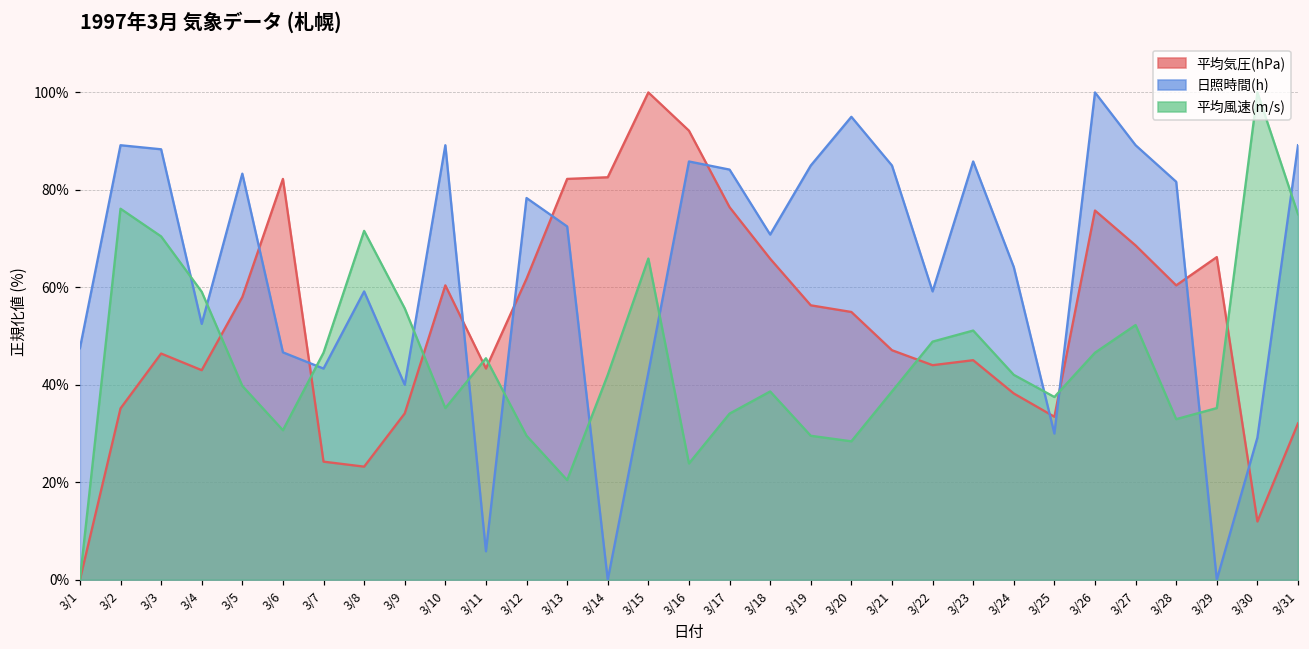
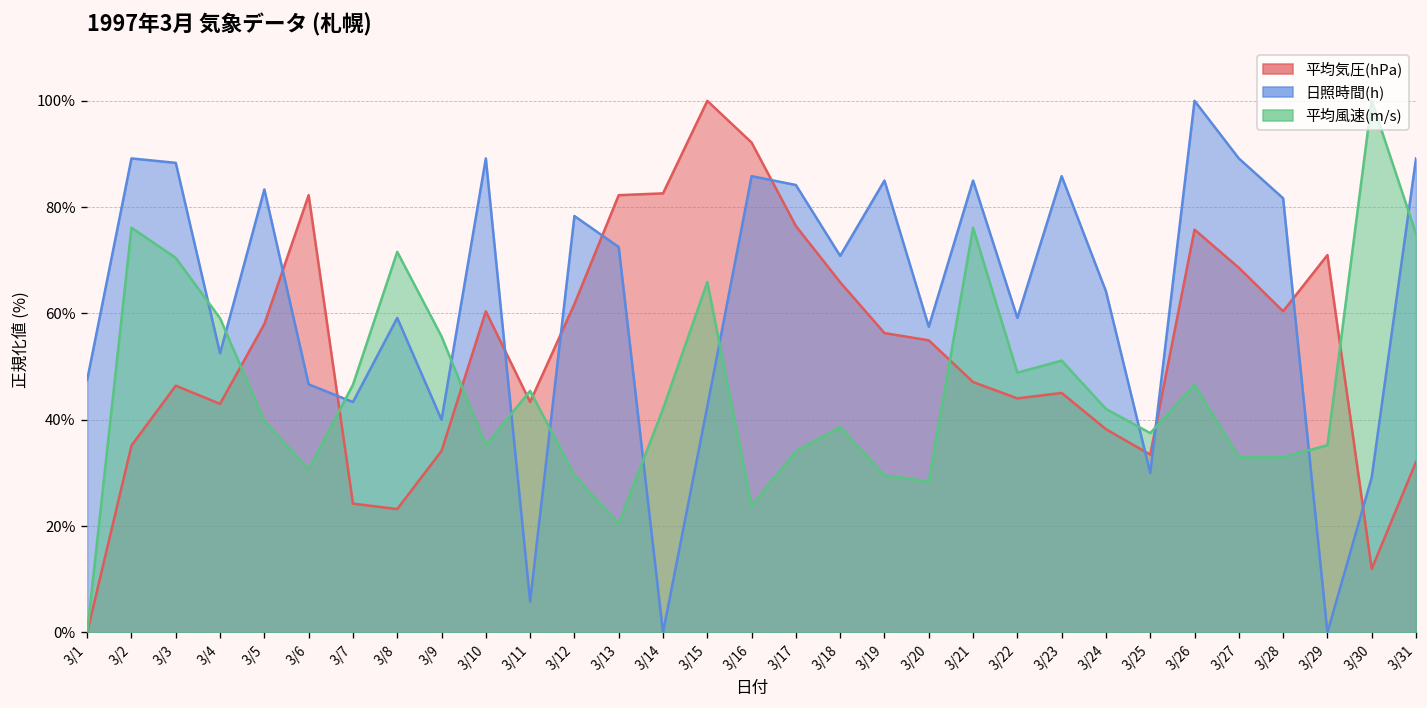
日照時間(h), 3/20: 95% -> 58%
平均風速(m/s), 3/21: 39% -> 76%
平均風速(m/s), 3/27: 52% -> 33%
平均気圧(hPa), 3/29: 66% -> 71%
